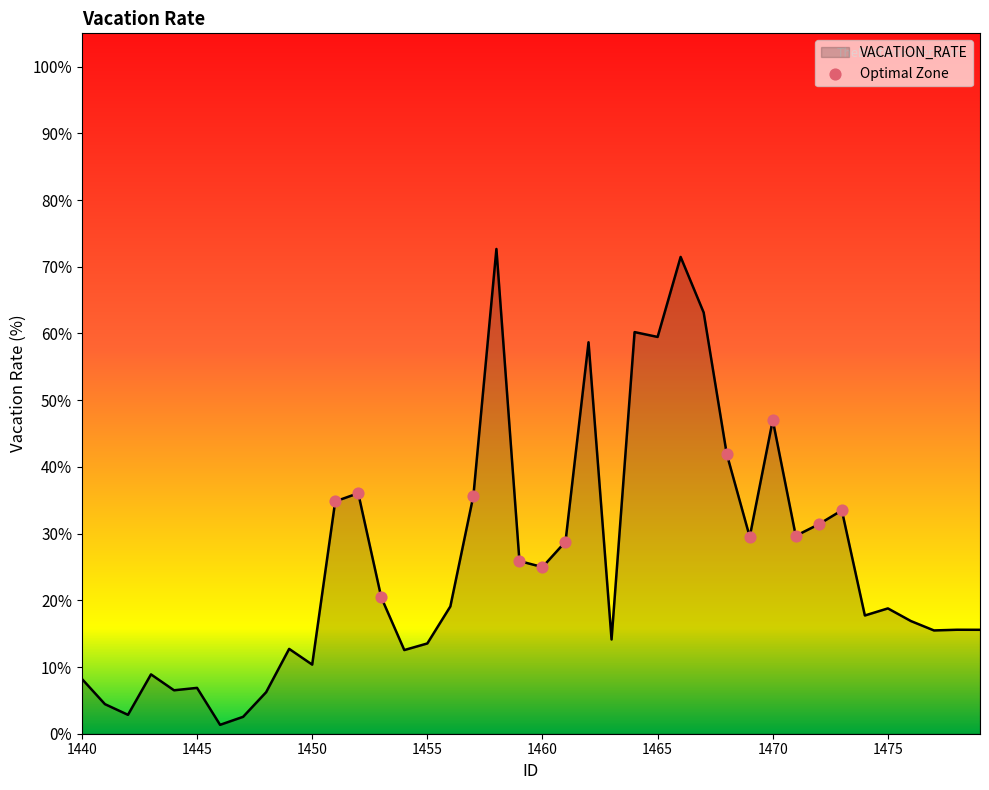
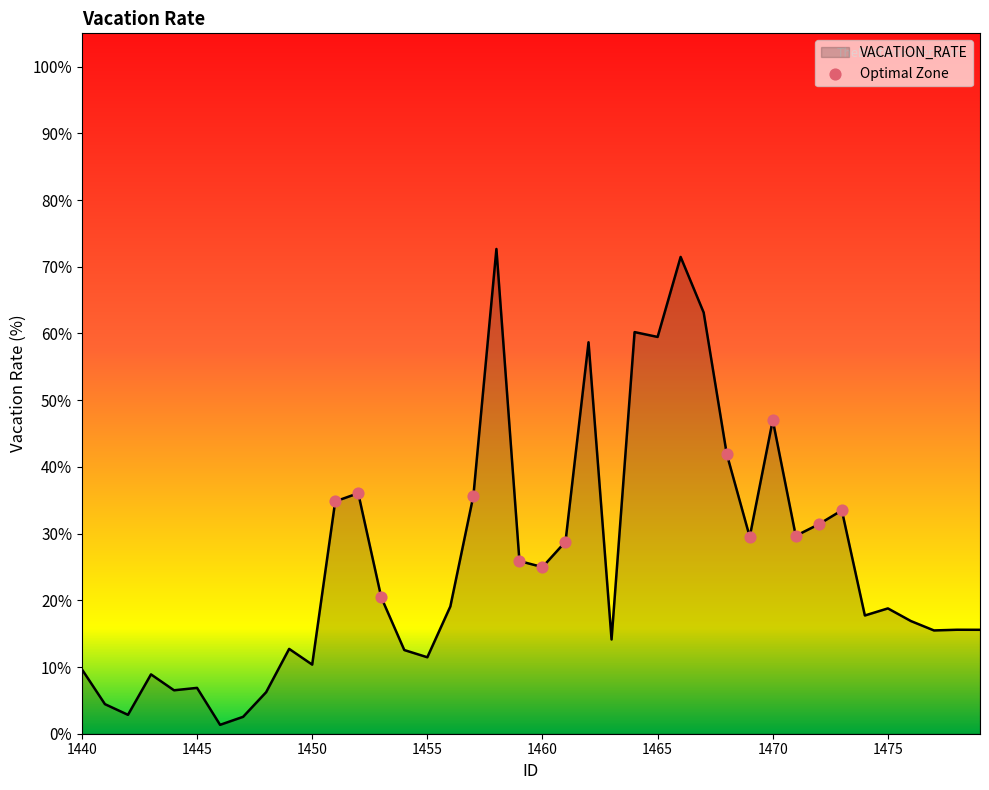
VACATION_RATE, 1440: 8% -> 10%
VACATION_RATE, 1455: 14% -> 11%
